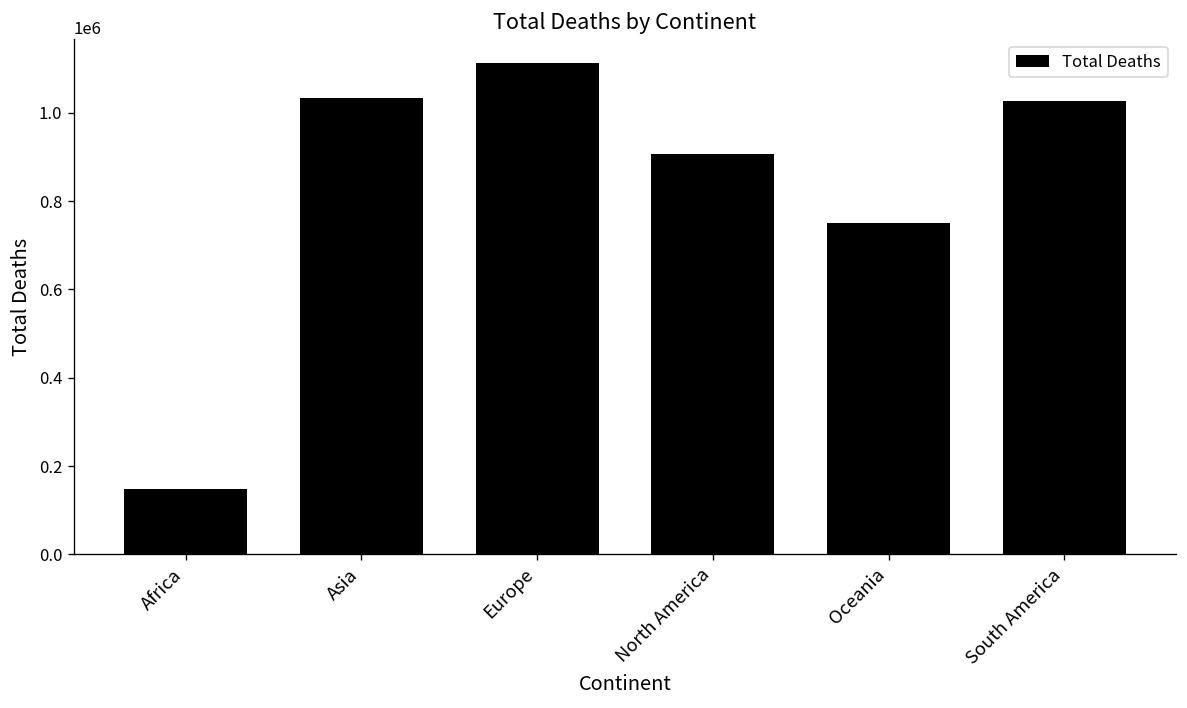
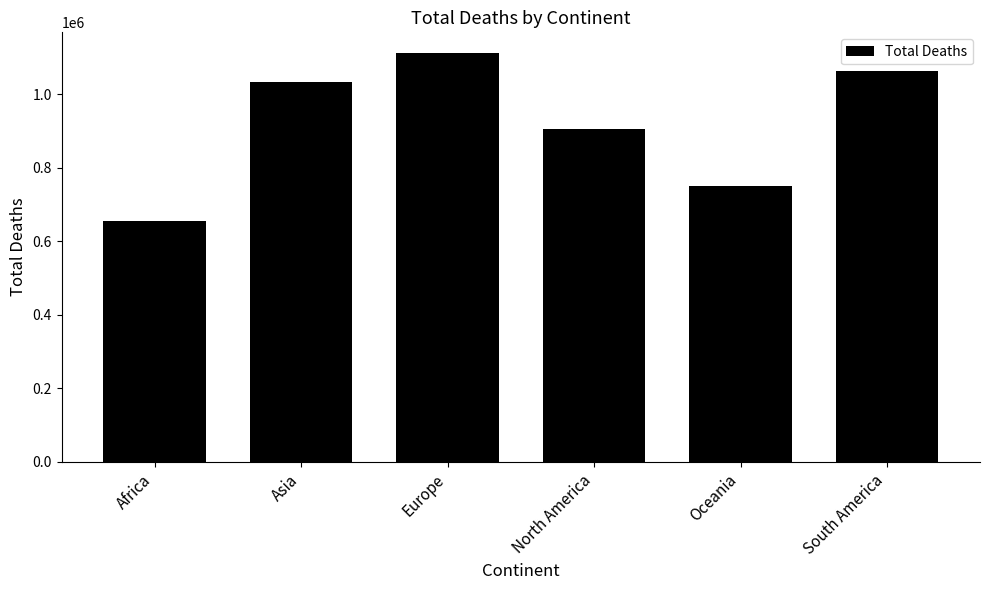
Africa: 150000 -> 650000
South America: 1030000 -> 1060000
